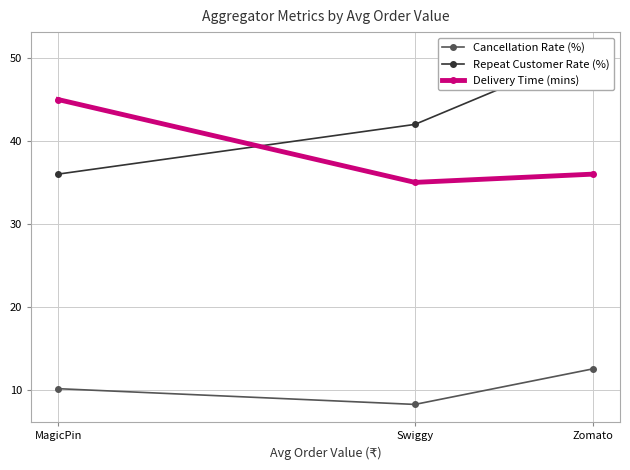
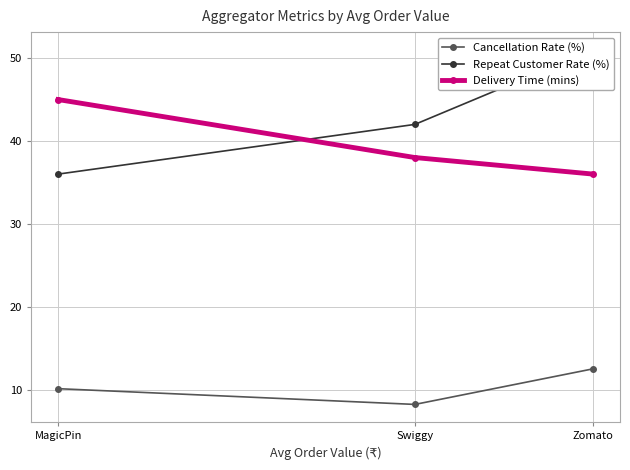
Delivery Time (mins), Swiggy: 35 -> 38
